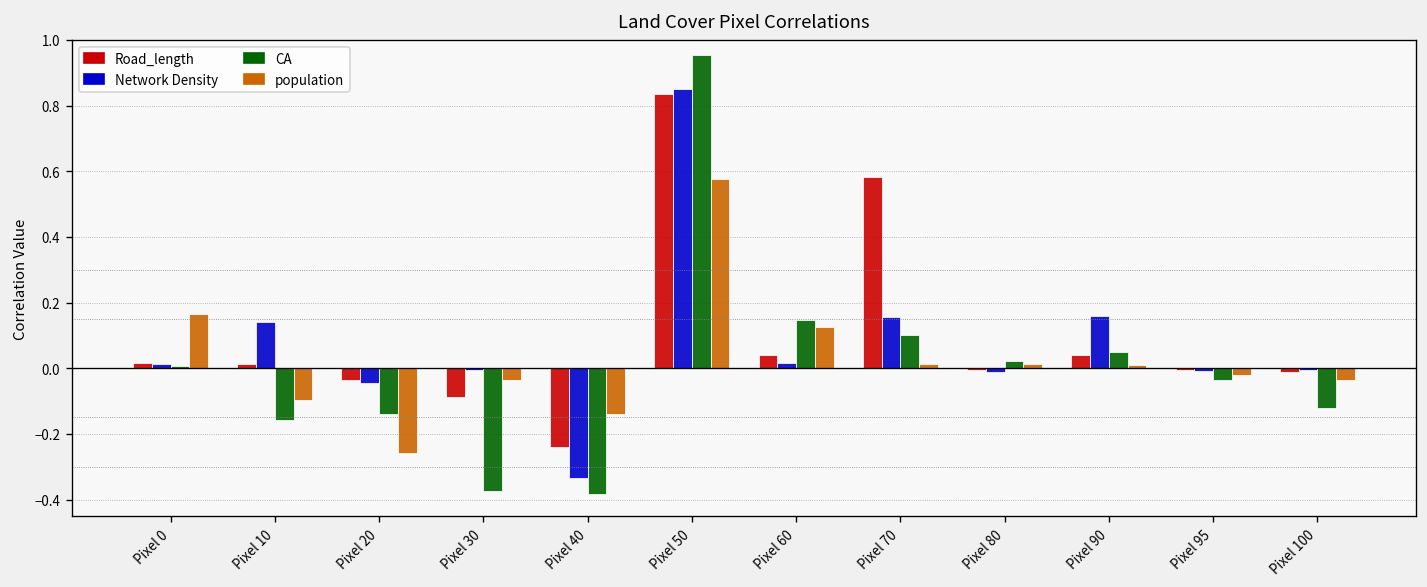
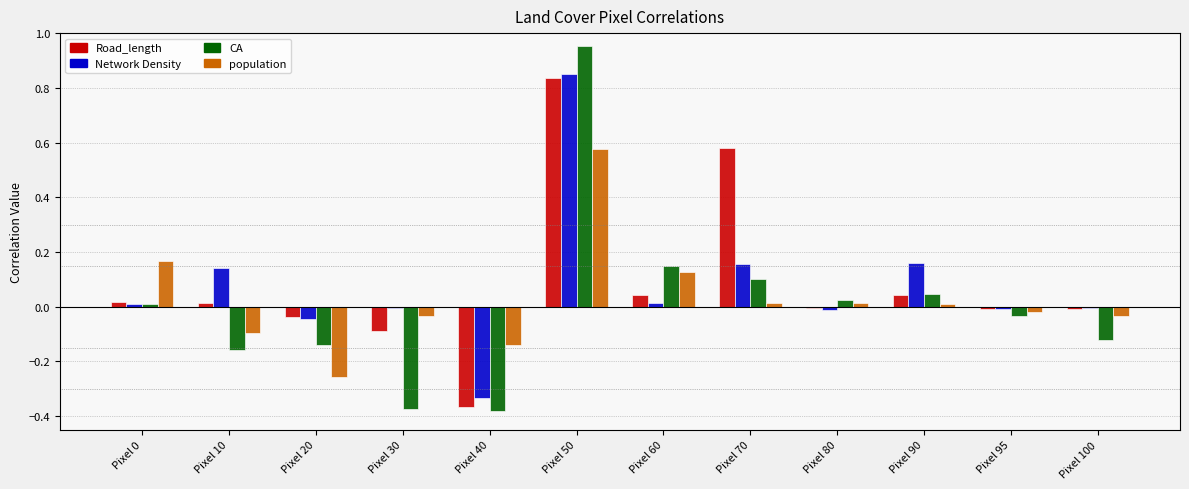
Road_length, Pixel 40: -0.24 -> -0.37
